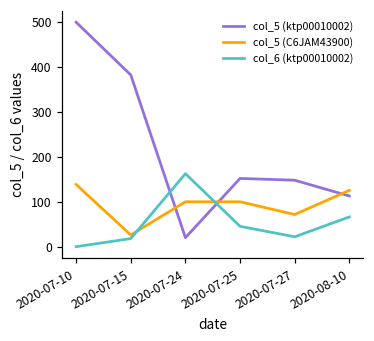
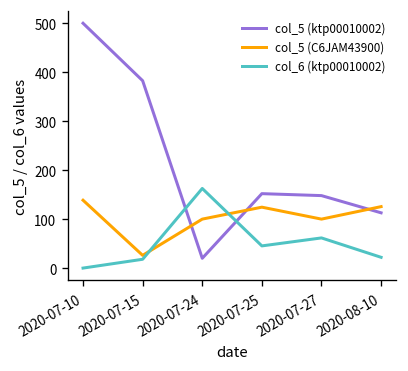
col_5 (C6JAM43900), 2020-07-25: 100 -> 120
col_5 (C6JAM43900), 2020-07-27: 70 -> 100
col_6 (ktp00010002), 2020-07-27: 20 -> 60
col_6 (ktp00010002), 2020-08-10: 70 -> 20
